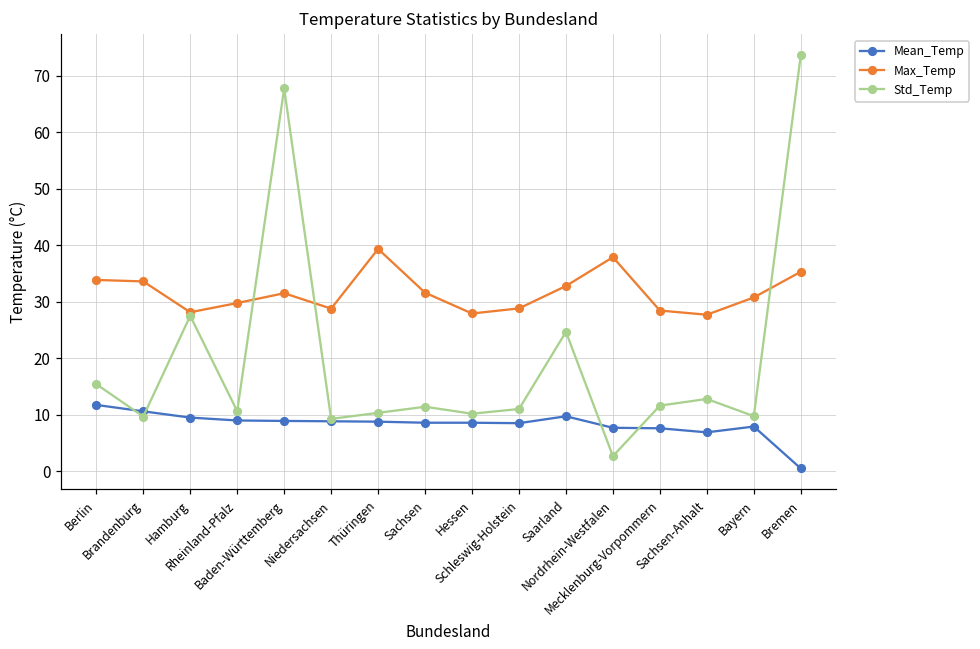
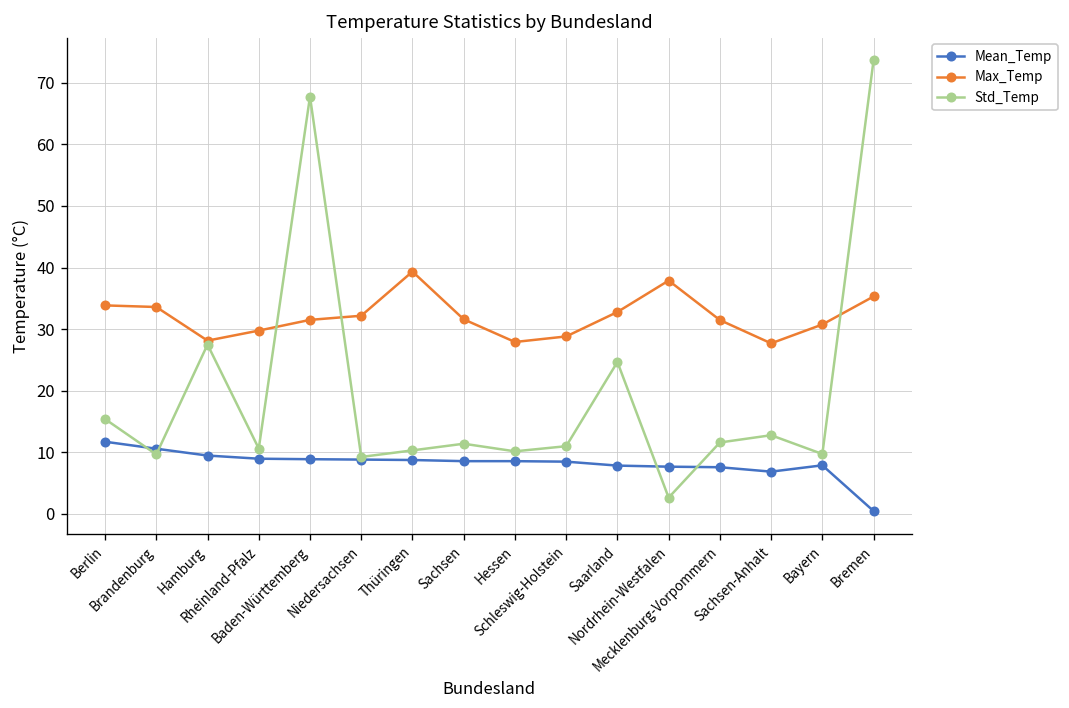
Max_Temp, Niedersachsen: 29 -> 32
Mean_Temp, Saarland: 10 -> 8
Max_Temp, Mecklenburg-Vorpommern: 28 -> 31
